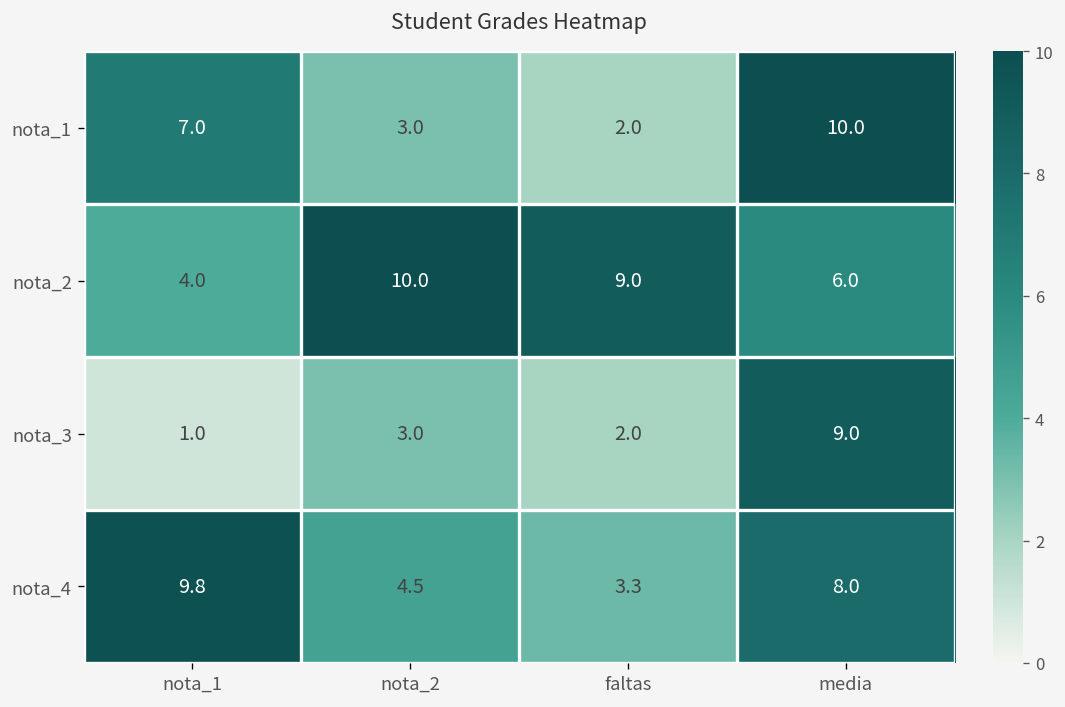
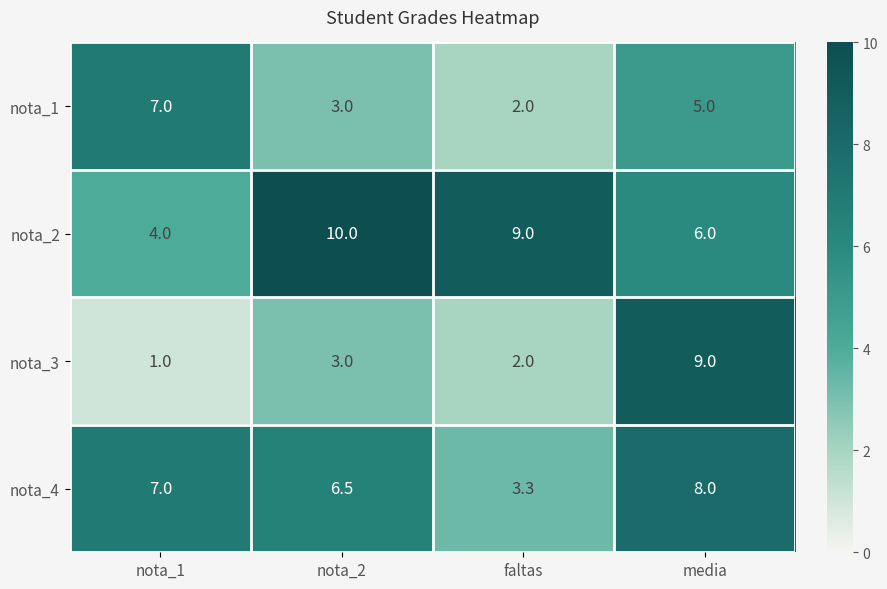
nota_1, media: 10.0 -> 5.0
nota_4, nota_1: 9.8 -> 7.0
nota_4, nota_2: 4.5 -> 6.5
